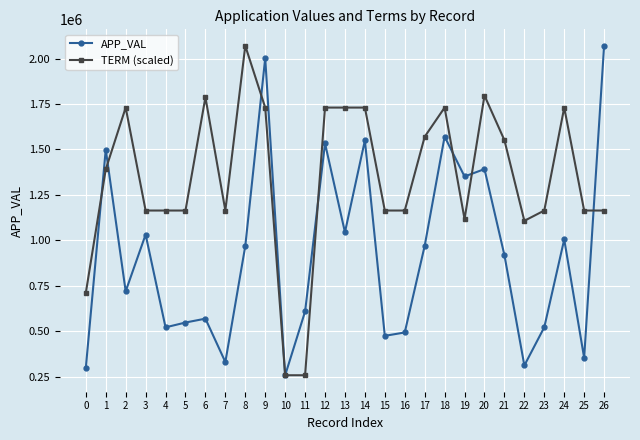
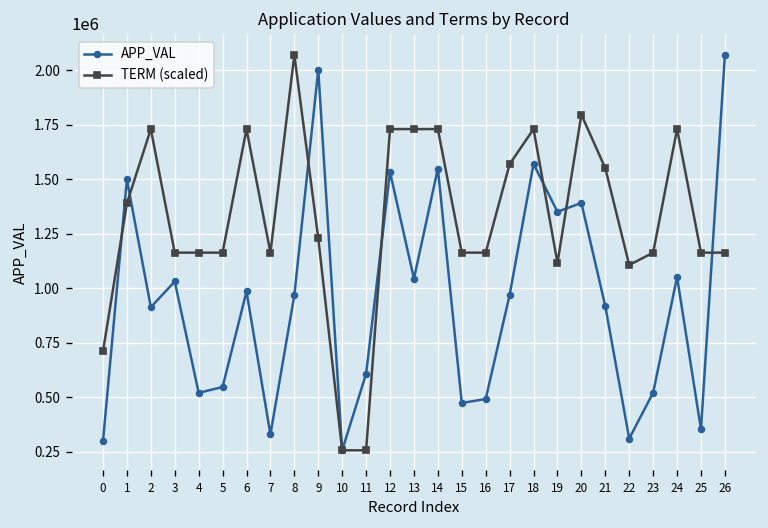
APP_VAL, 2: 720000 -> 910000
APP_VAL, 6: 570000 -> 990000
TERM (scaled), 6: 1790000 -> 1730000
TERM (scaled), 9: 1730000 -> 1230000
APP_VAL, 24: 1000000 -> 1050000
